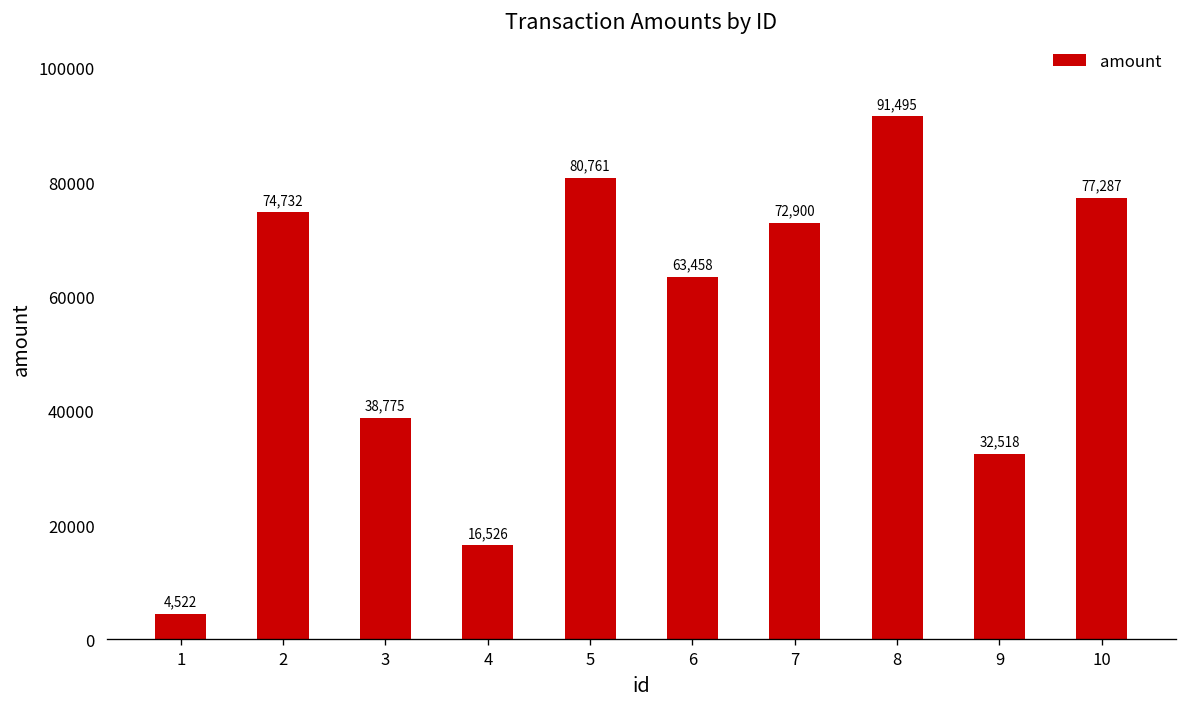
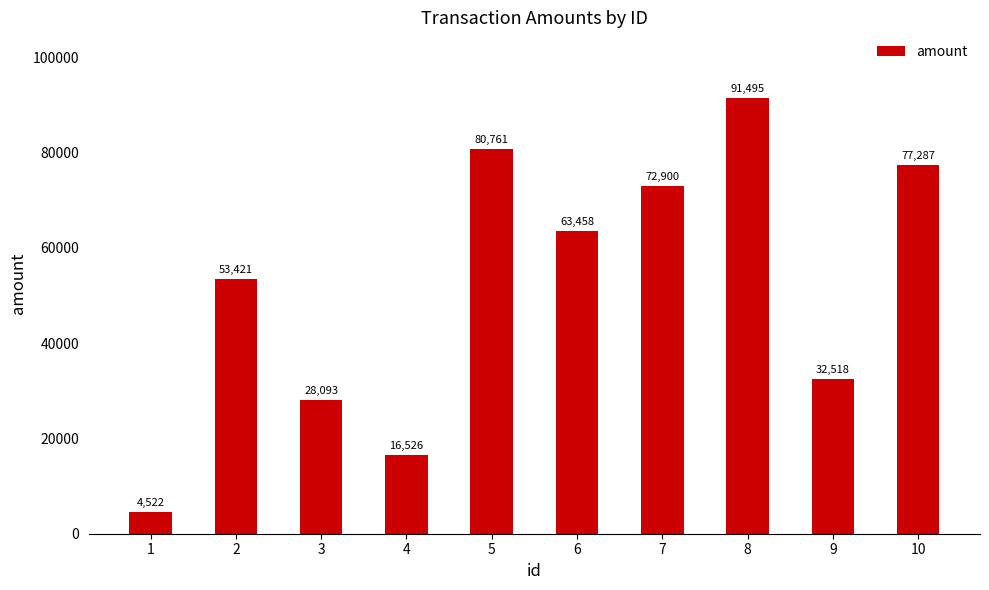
2: 74,732 -> 53,421
3: 38,775 -> 28,093
